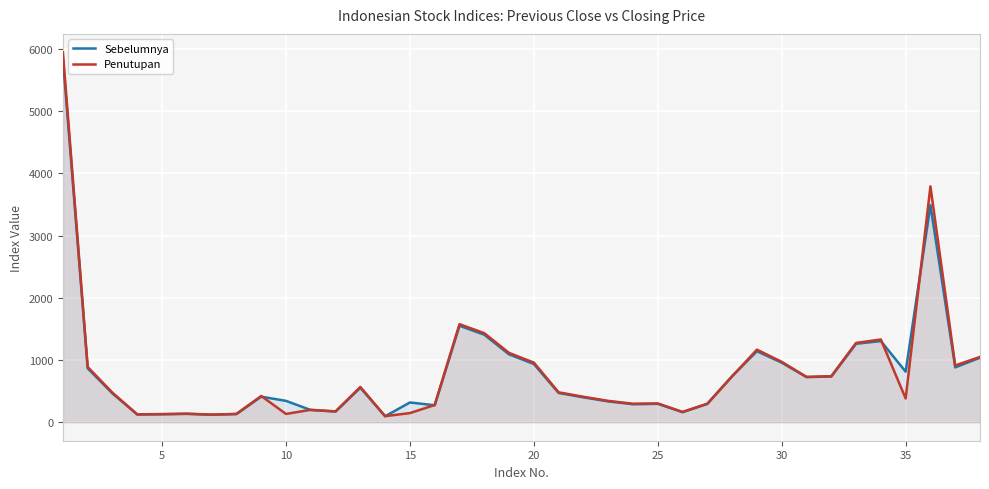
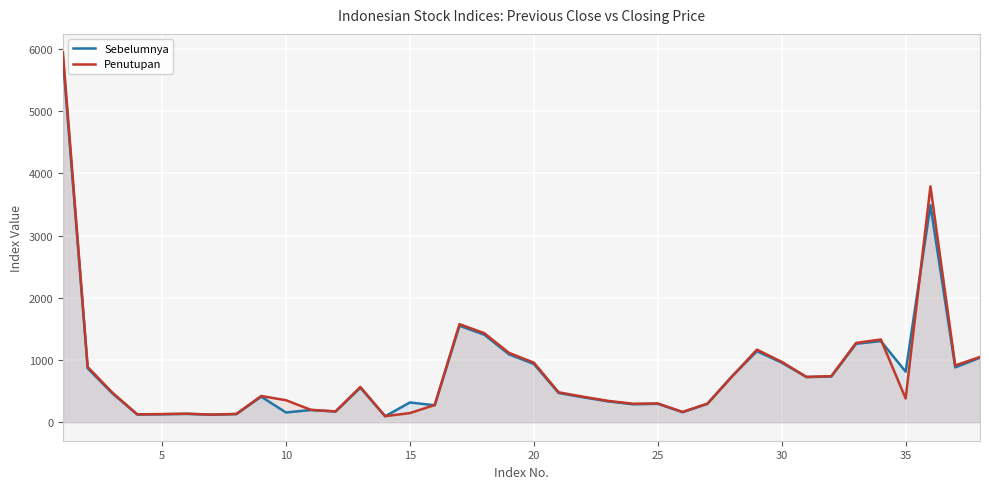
Sebelumnya, 10: 300 -> 200
Penutupan, 10: 100 -> 400
